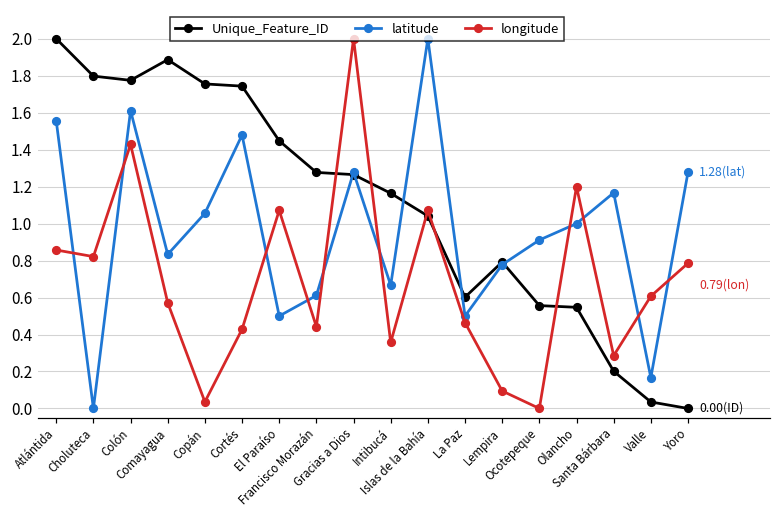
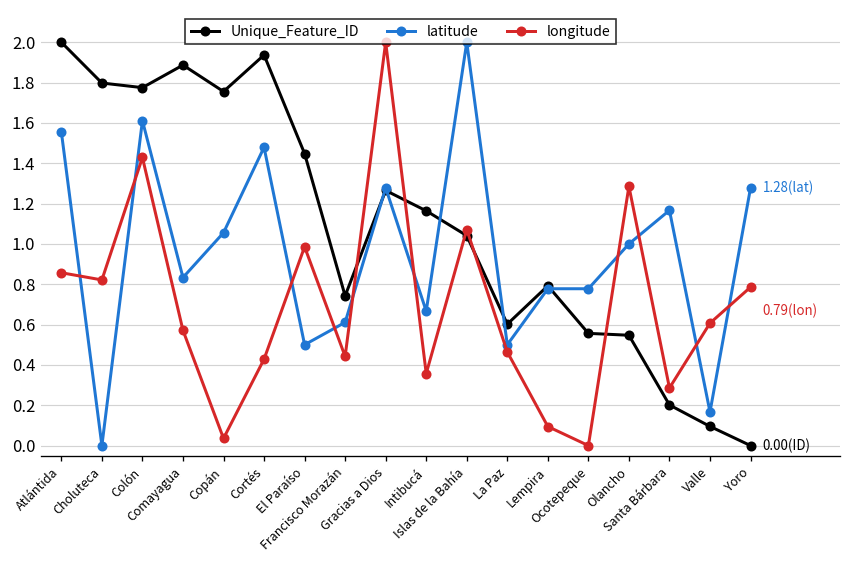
Unique_Feature_ID, Cortés: 1.74 -> 1.94
longitude, El Paraíso: 1.07 -> 0.99
Unique_Feature_ID, Francisco Morazán: 1.28 -> 0.74
latitude, Ocotepeque: 0.91 -> 0.78
longitude, Olancho: 1.20 -> 1.29
Unique_Feature_ID, Valle: 0.04 -> 0.10
